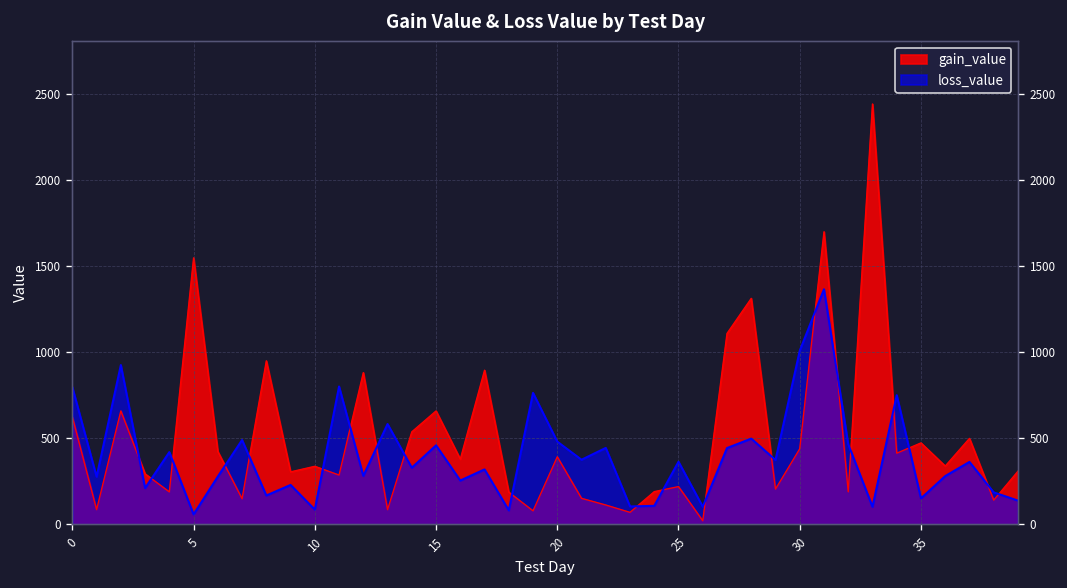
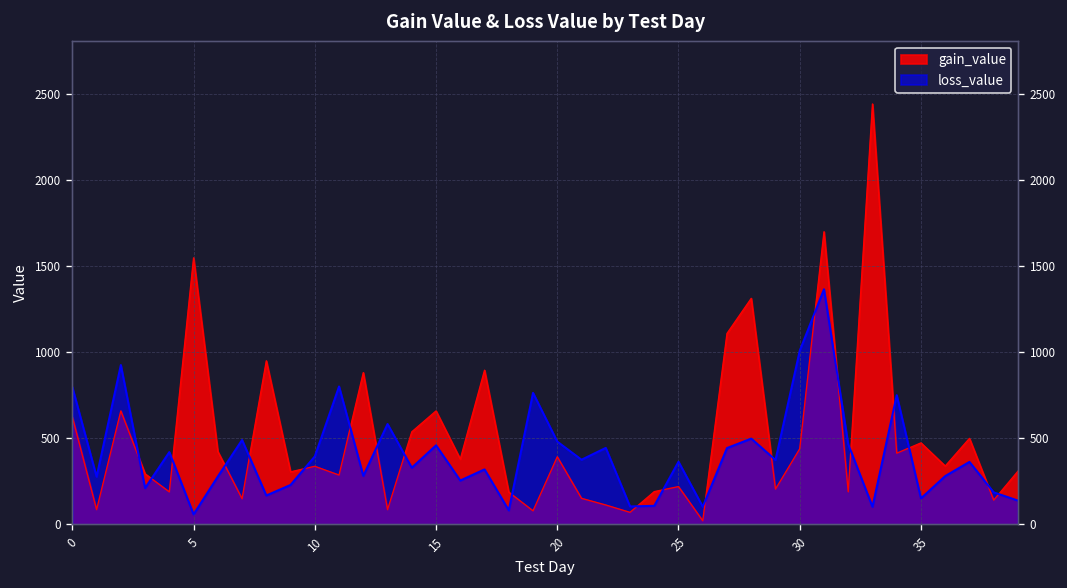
loss_value, 10: 90 -> 390
